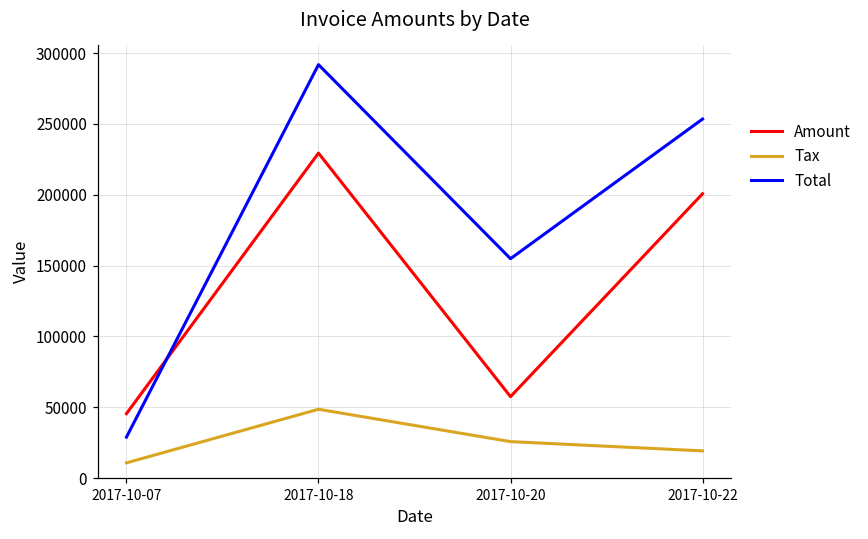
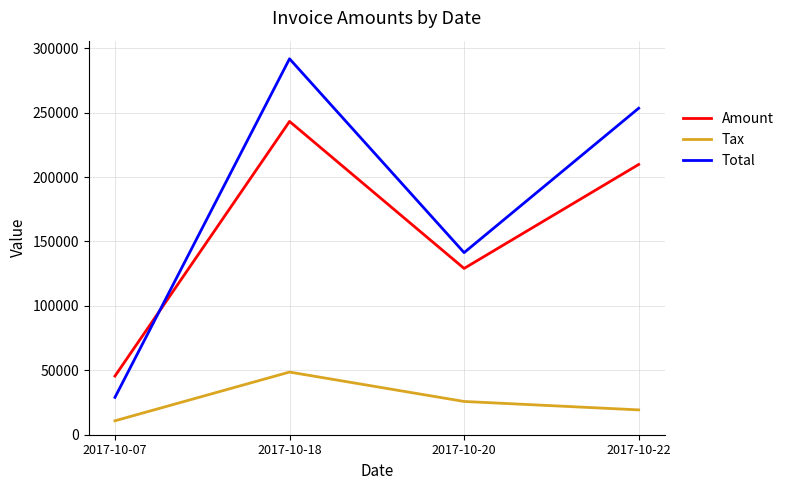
Amount, 2017-10-18: 229000 -> 243000
Amount, 2017-10-20: 58000 -> 129000
Total, 2017-10-20: 155000 -> 141000
Amount, 2017-10-22: 201000 -> 210000
